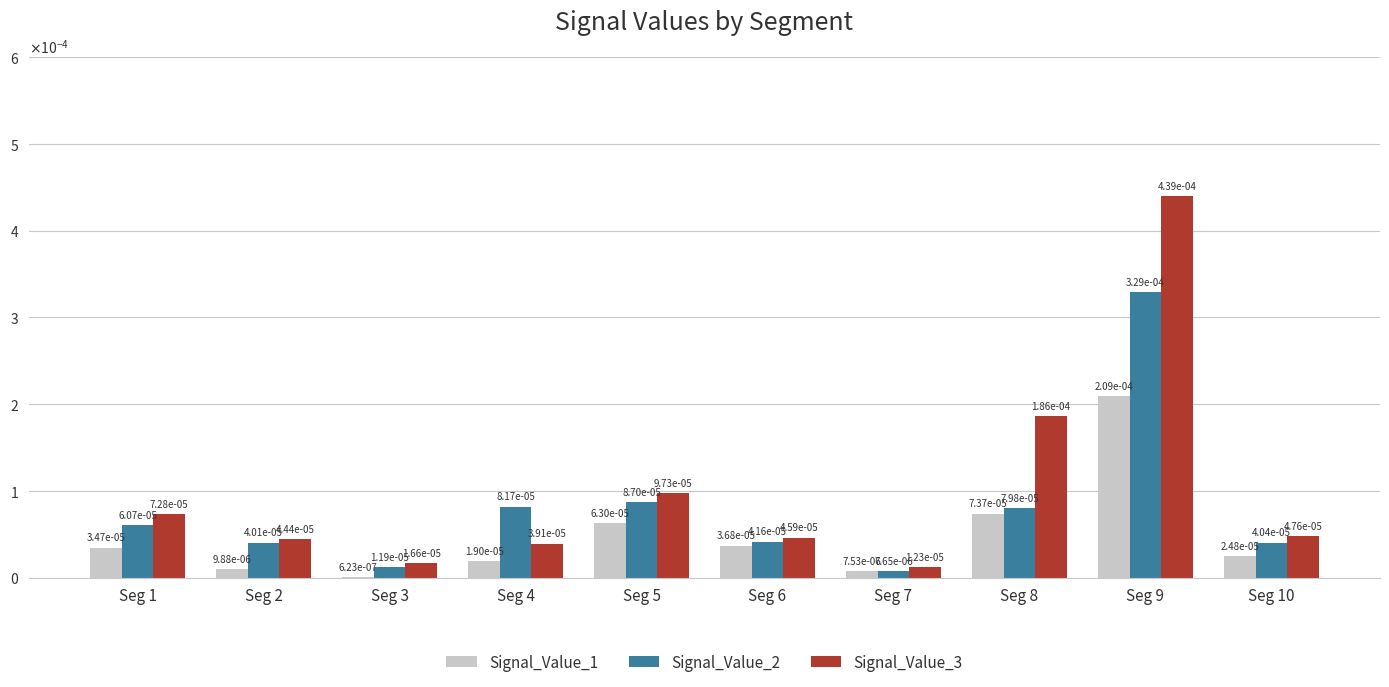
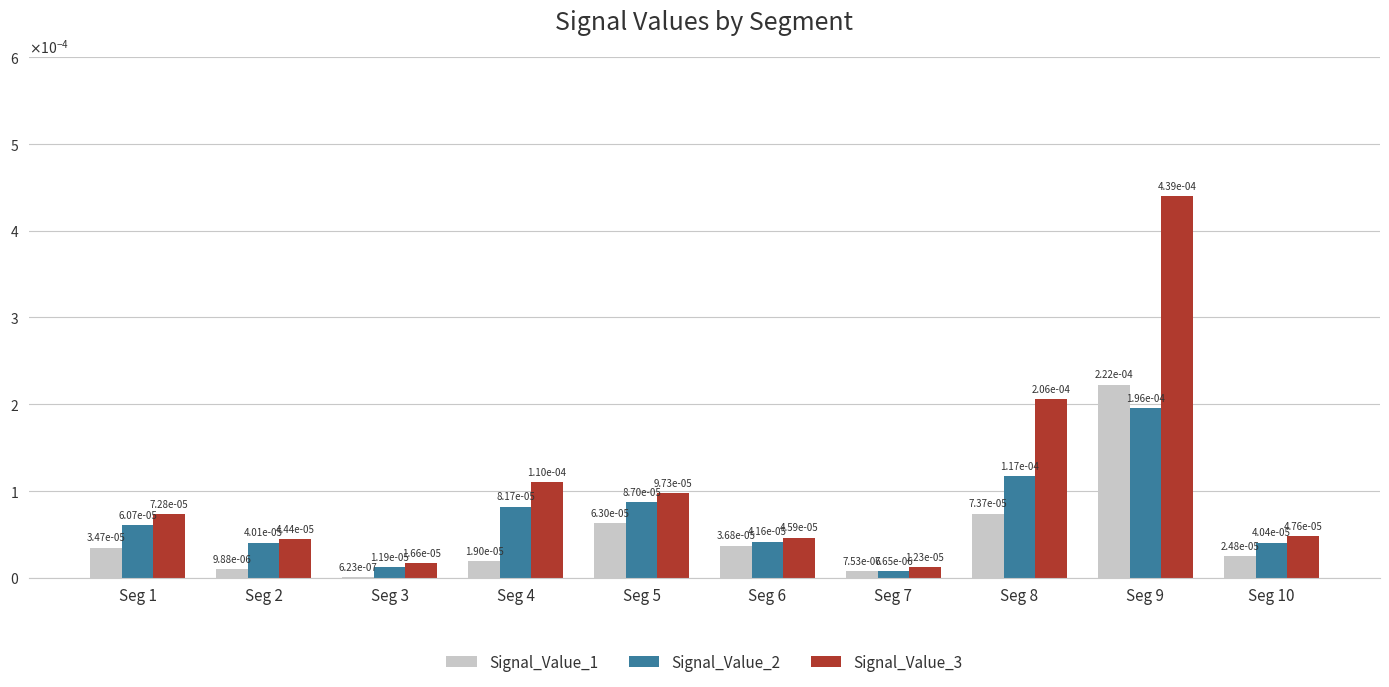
Signal_Value_3, Seg 4: 3.91e-05 -> 1.10e-04
Signal_Value_2, Seg 8: 7.98e-05 -> 1.17e-04
Signal_Value_3, Seg 8: 1.86e-04 -> 2.06e-04
Signal_Value_1, Seg 9: 2.09e-04 -> 2.22e-04
Signal_Value_2, Seg 9: 3.29e-04 -> 1.96e-04
